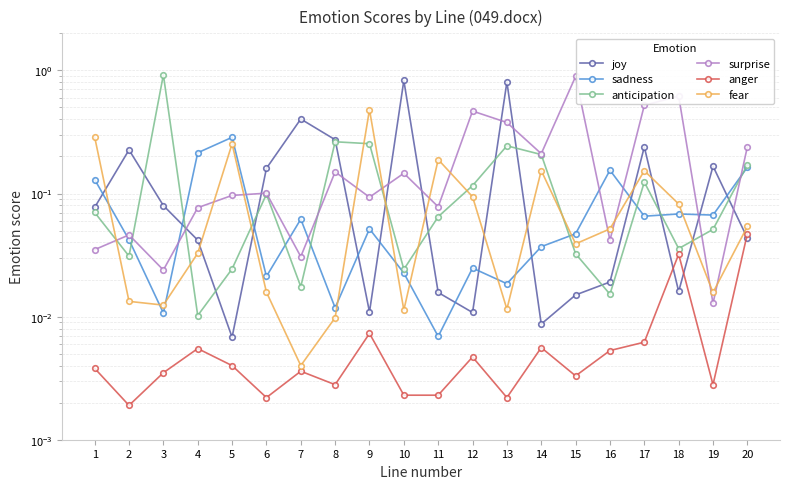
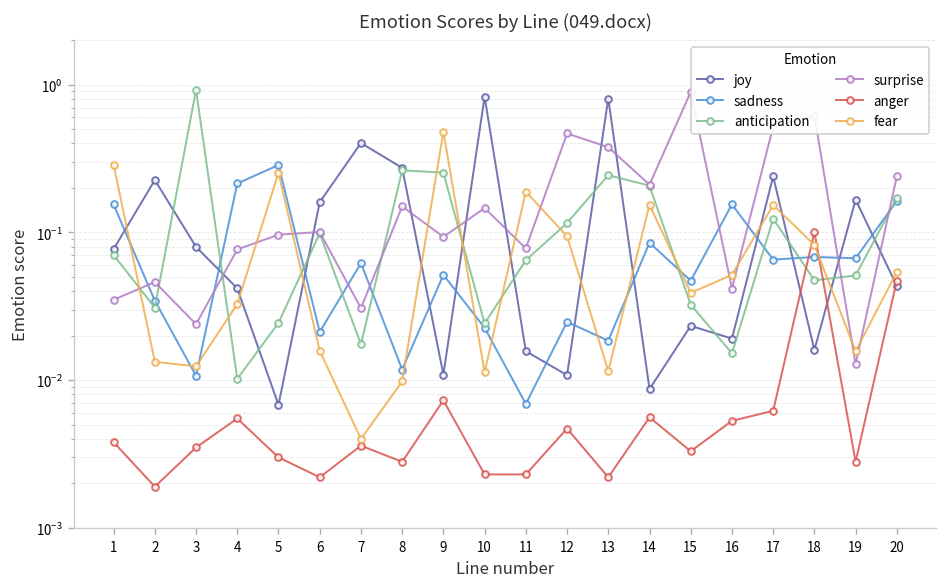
sadness, 1: 0.13 -> 0.15
sadness, 2: 0.042 -> 0.035
anger, 5: 0.004 -> 0.003
sadness, 14: 0.037 -> 0.09
joy, 15: 0.015 -> 0.023
anticipation, 18: 0.036 -> 0.047
anger, 18: 0.032 -> 0.10
